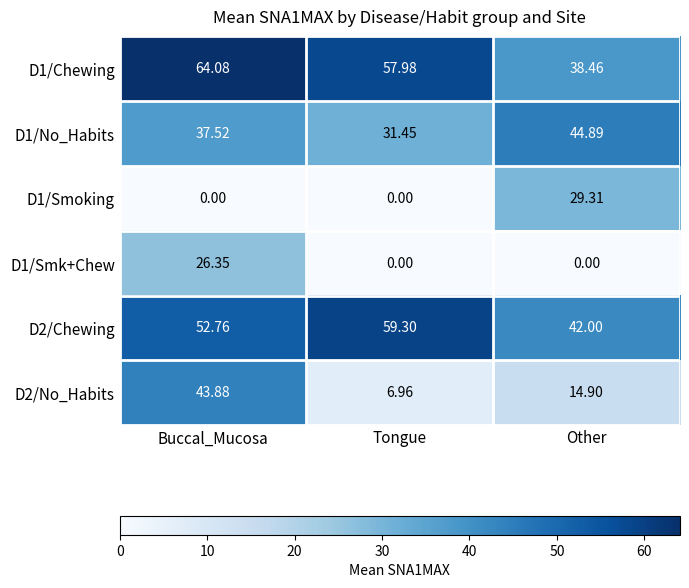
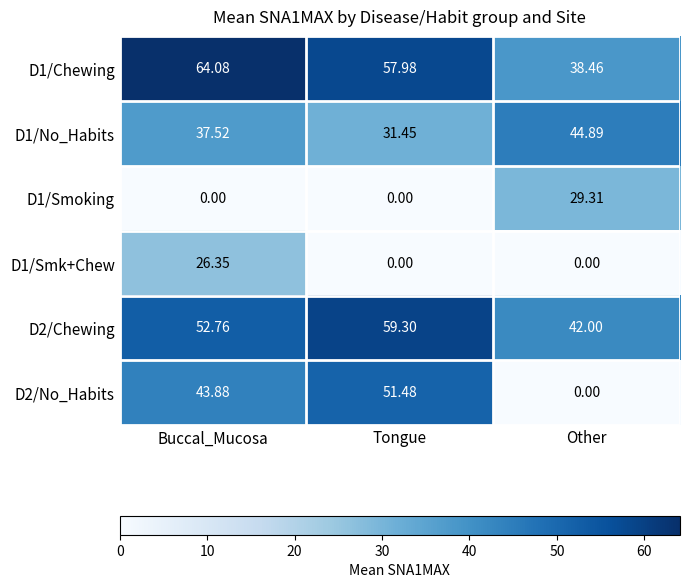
D2/No_Habits, Tongue: 6.96 -> 51.48
D2/No_Habits, Other: 14.90 -> 0.00
